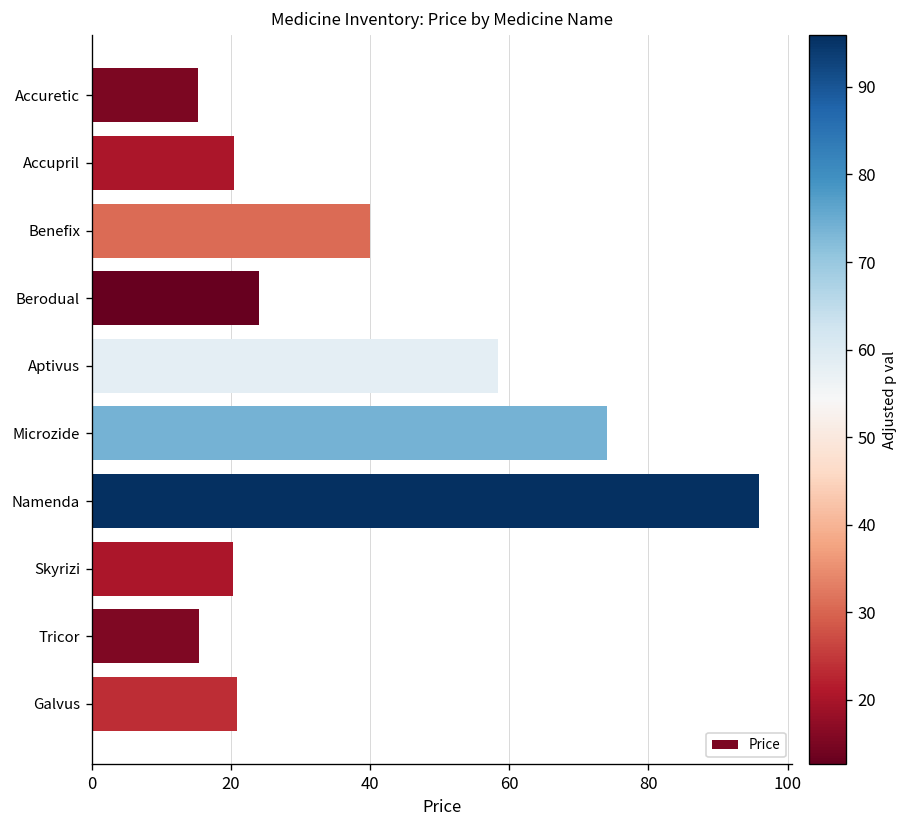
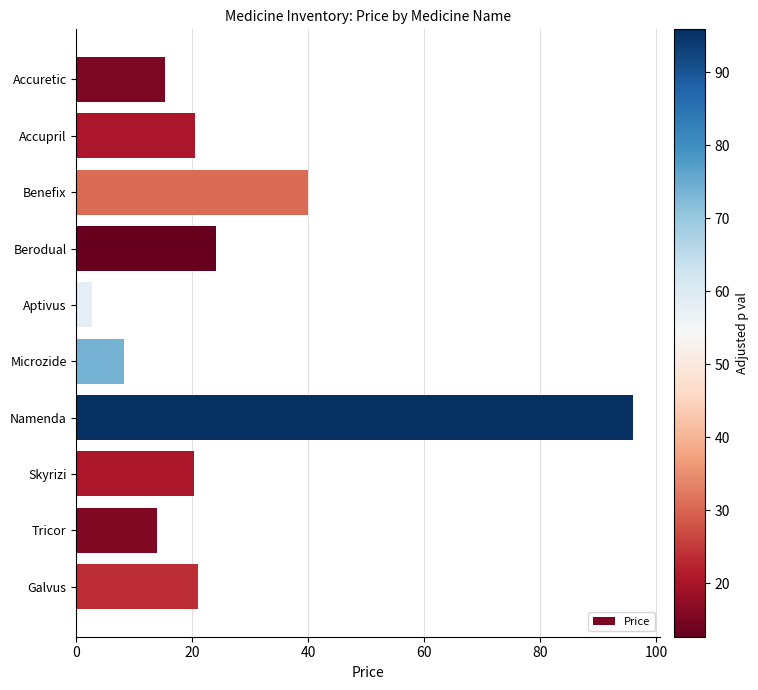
Aptivus: 58 -> 3
Microzide: 74 -> 8
Tricor: 15 -> 14
